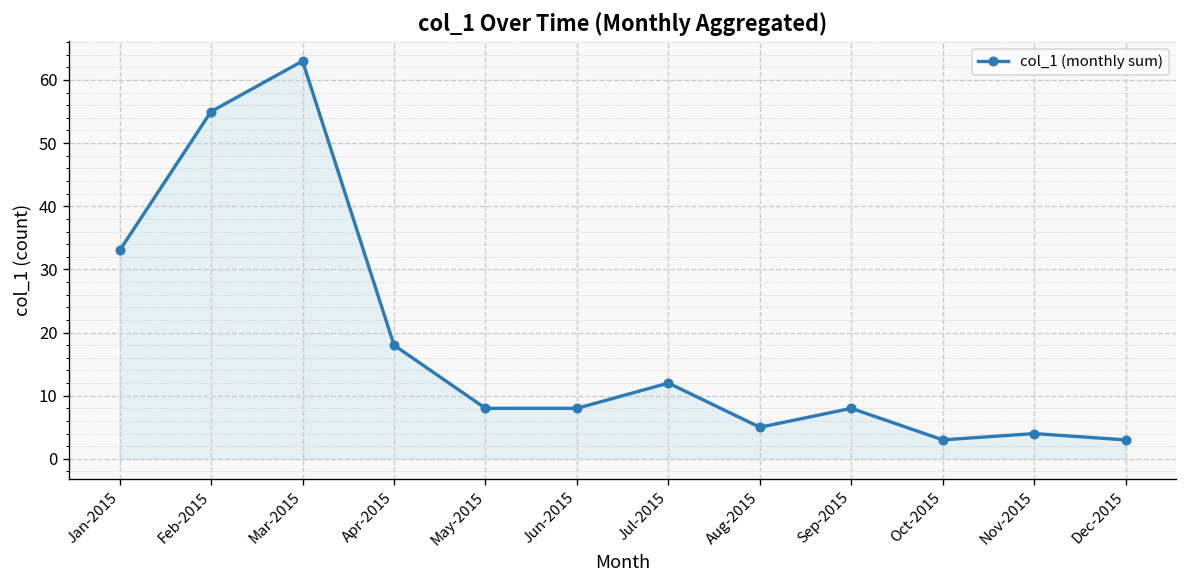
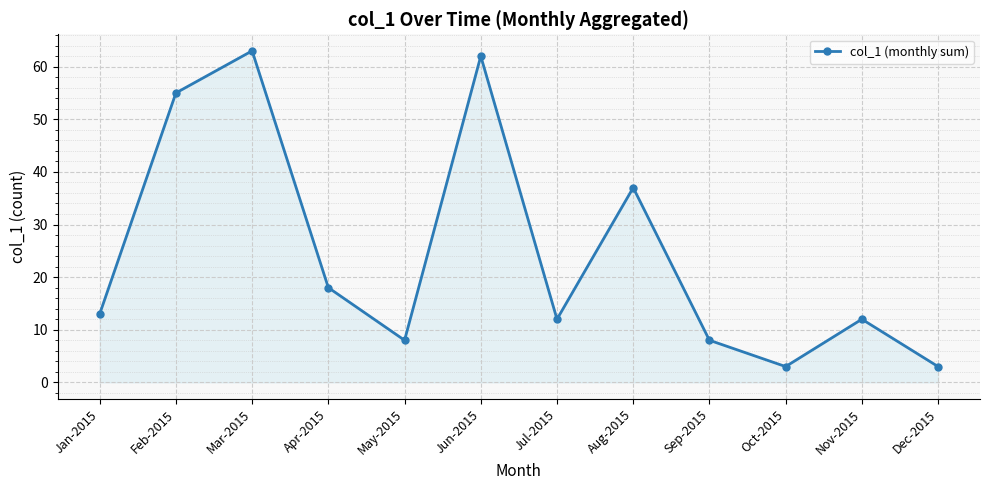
Jan-2015: 33 -> 13
Jun-2015: 8 -> 62
Aug-2015: 5 -> 37
Nov-2015: 4 -> 12
